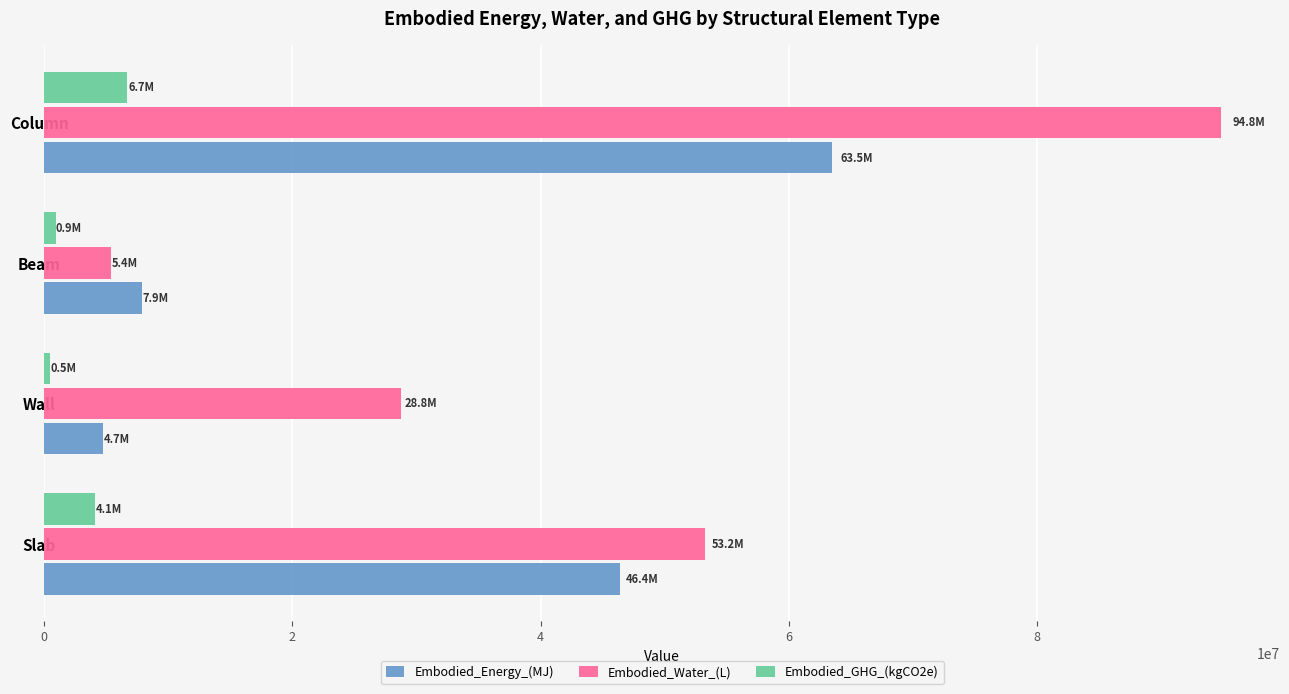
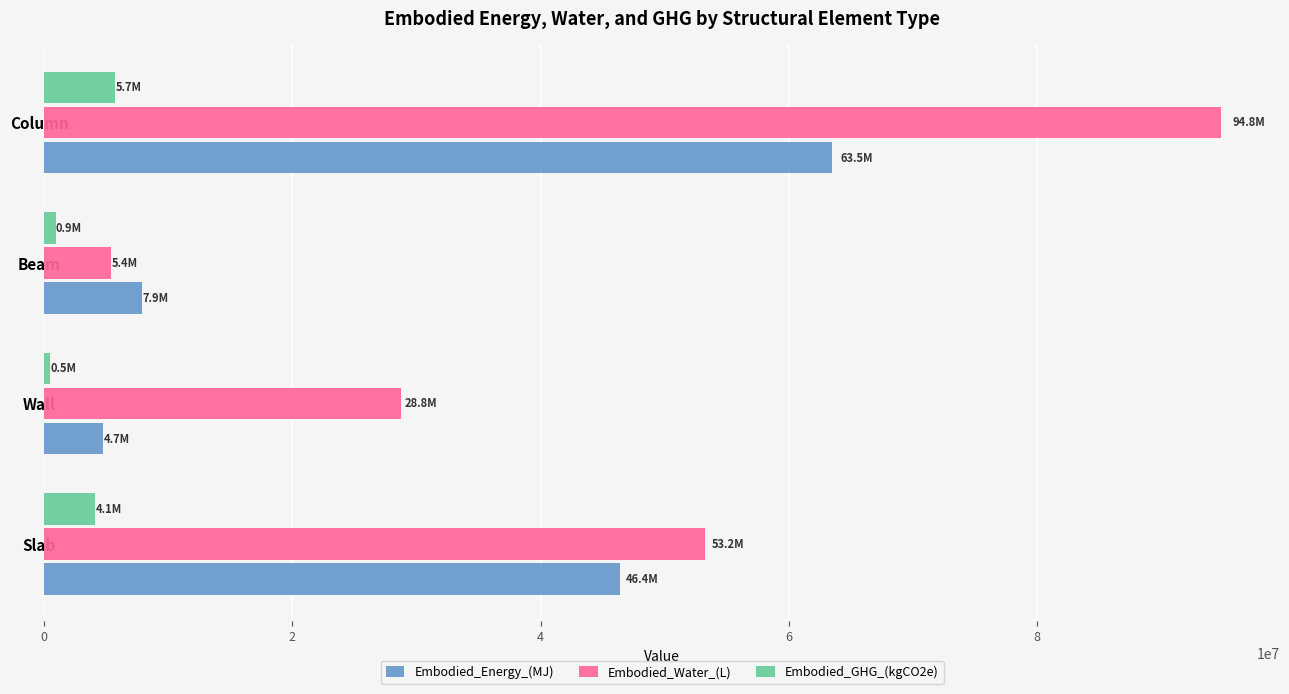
Embodied_GHG_(kgCO2e), Column: 6.7M -> 5.7M
